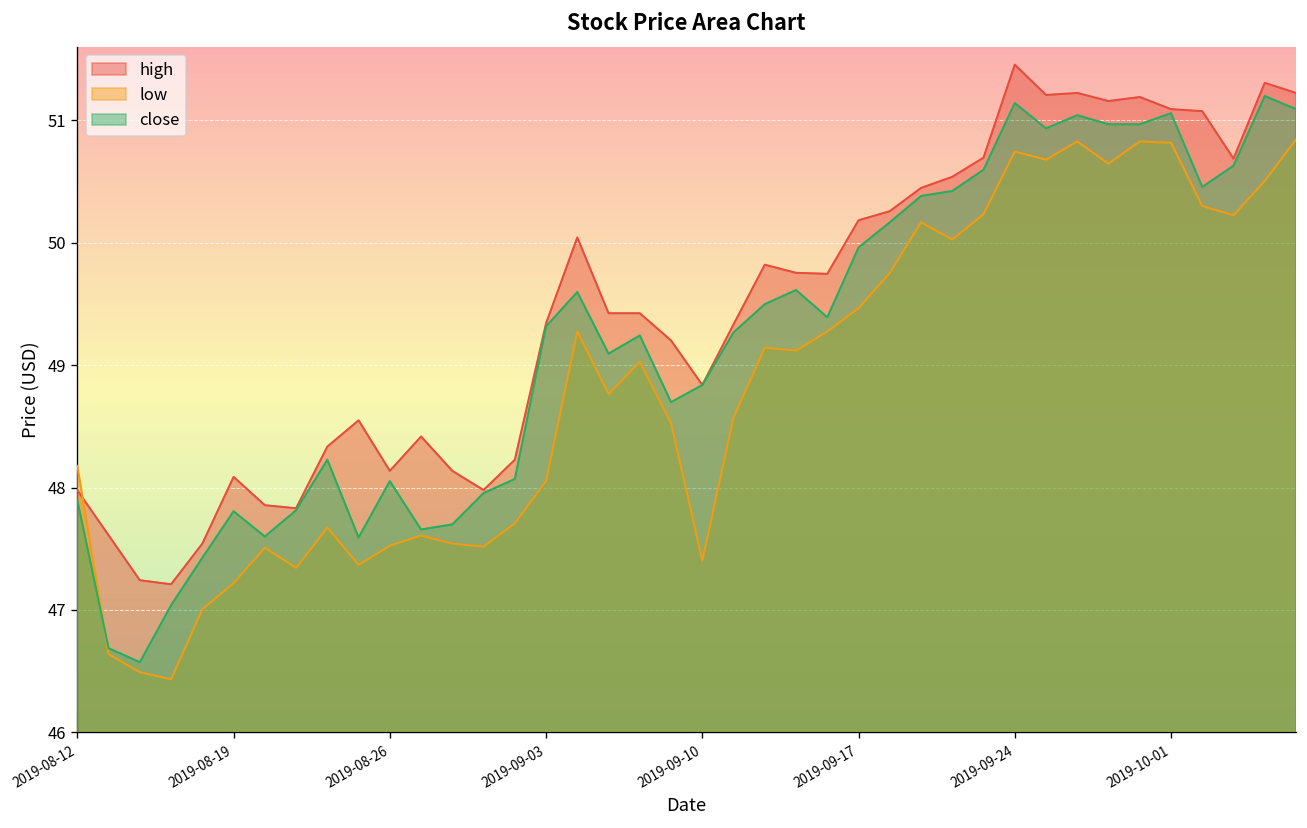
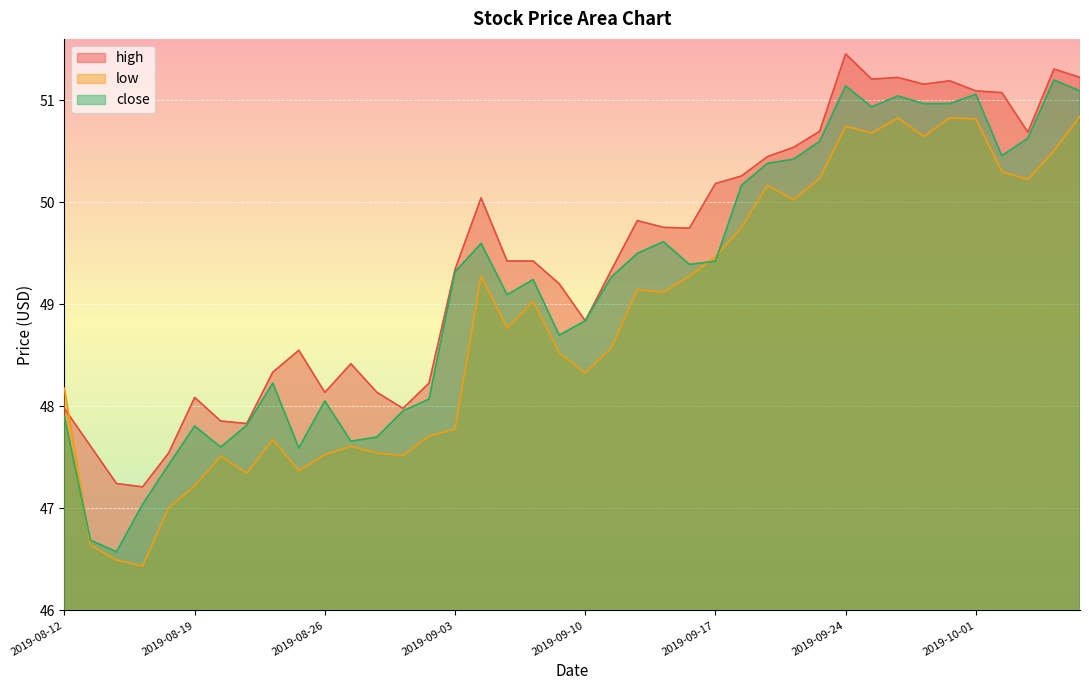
low, 2019-09-03: 48.05 -> 47.78
low, 2019-09-10: 47.40 -> 48.33
close, 2019-09-17: 49.96 -> 49.42
